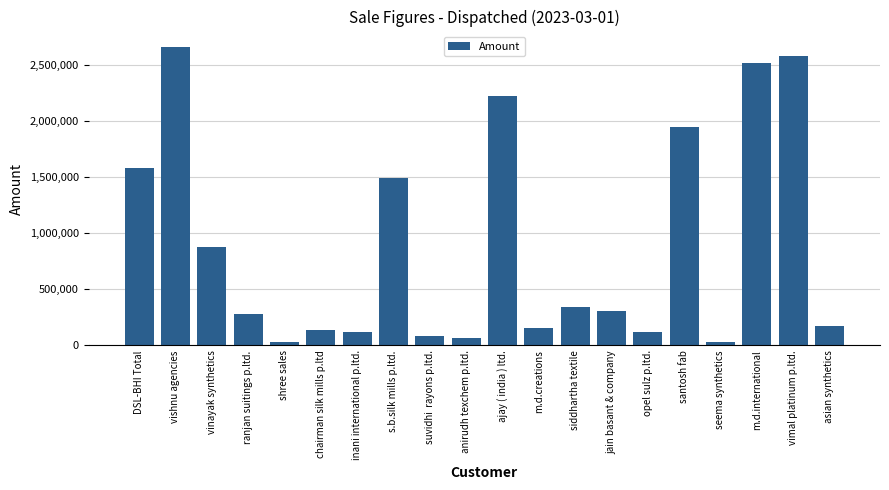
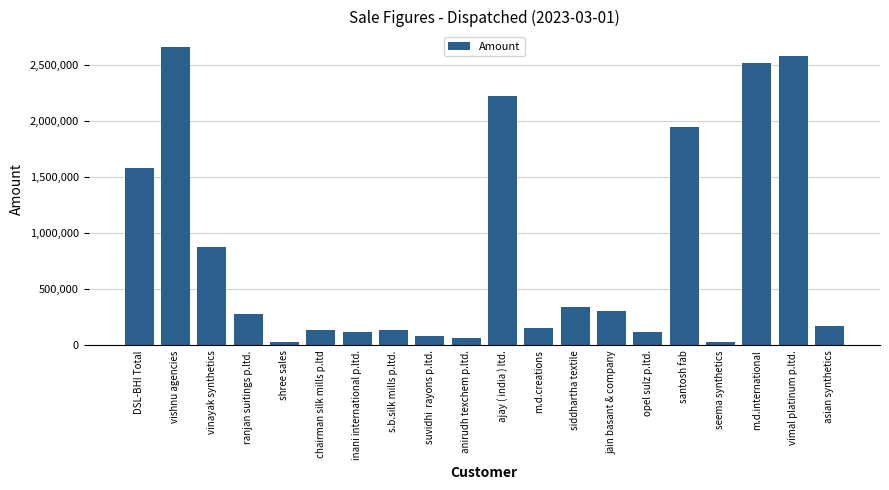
s.b.silk mills p.ltd.: 1,490,000 -> 130,000
